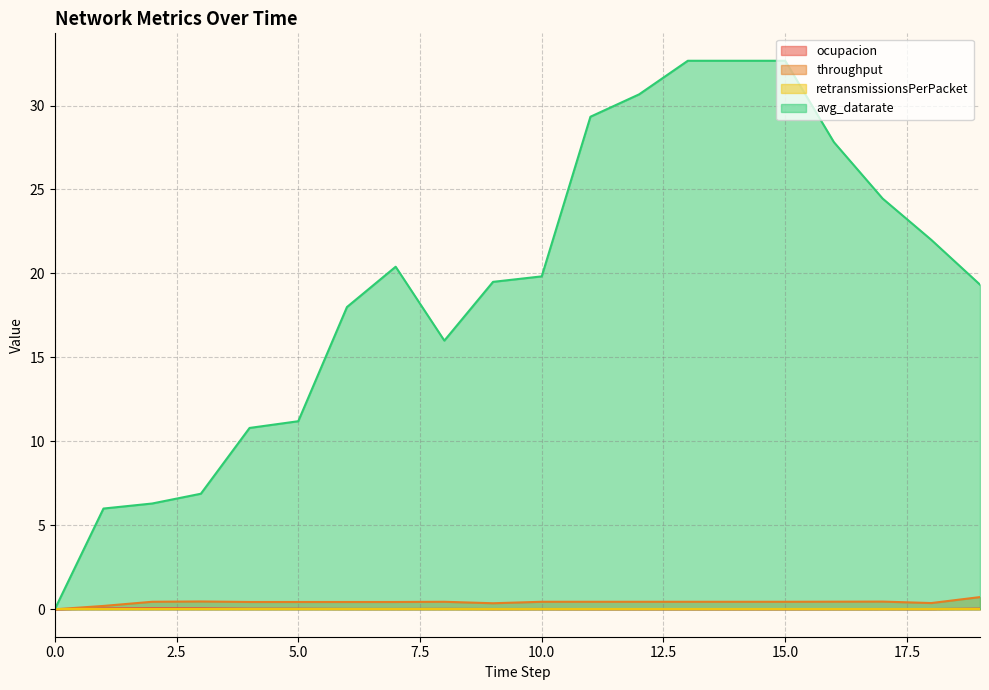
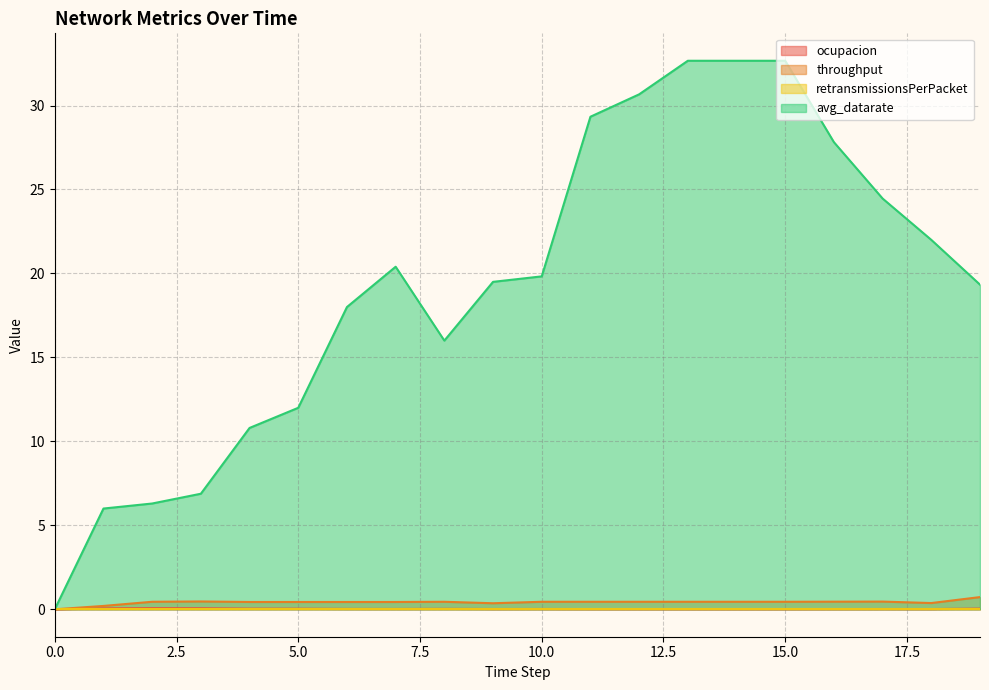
avg_datarate, 5.0: 11.2 -> 12.0
